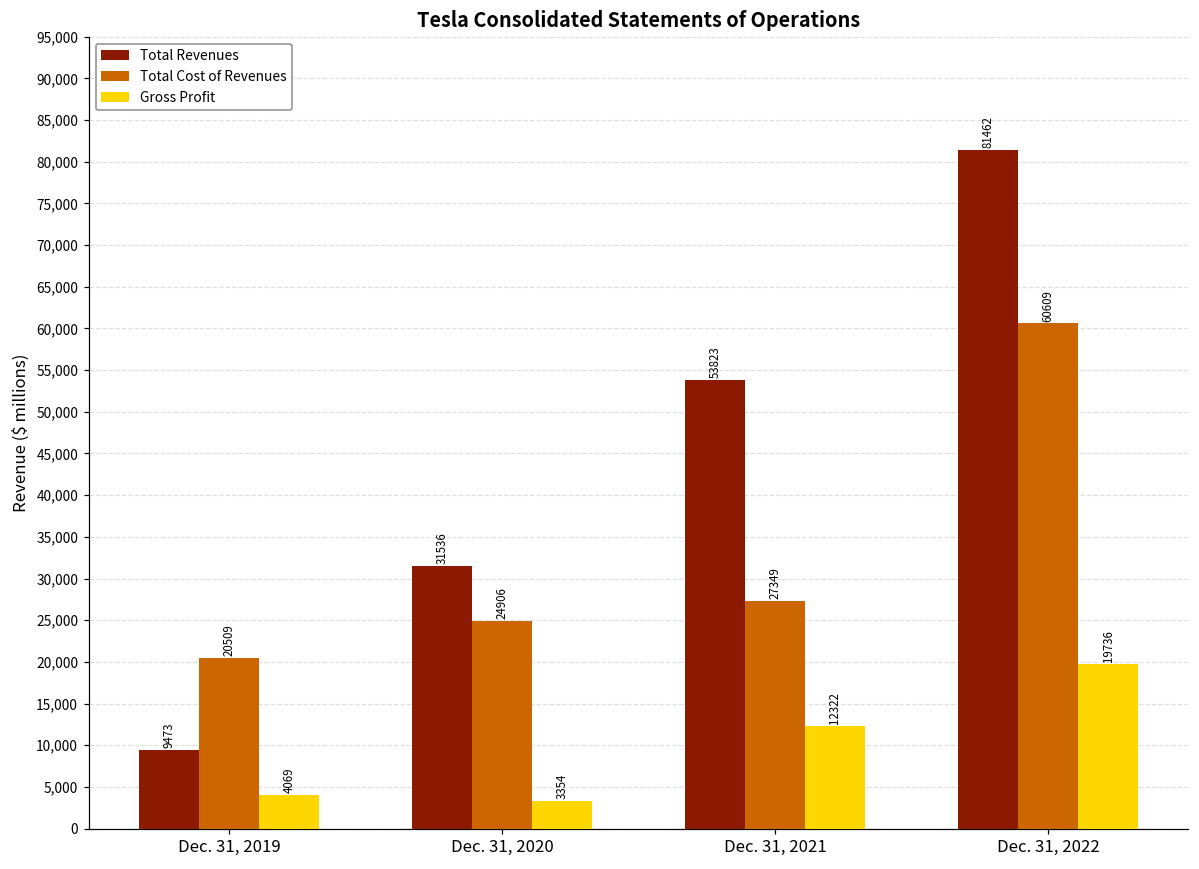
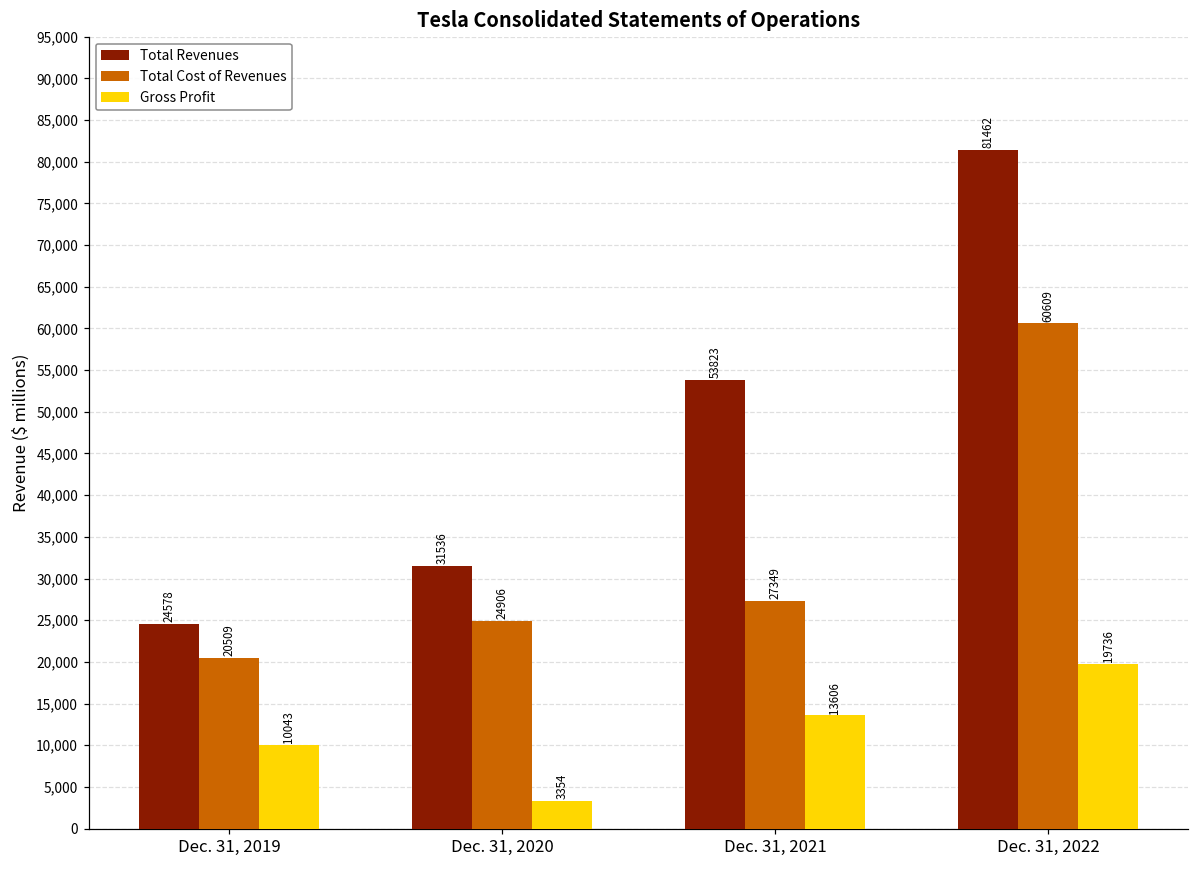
Total Revenues, Dec. 31, 2019: 9473 -> 24578
Gross Profit, Dec. 31, 2019: 4069 -> 10043
Gross Profit, Dec. 31, 2021: 12322 -> 13606
